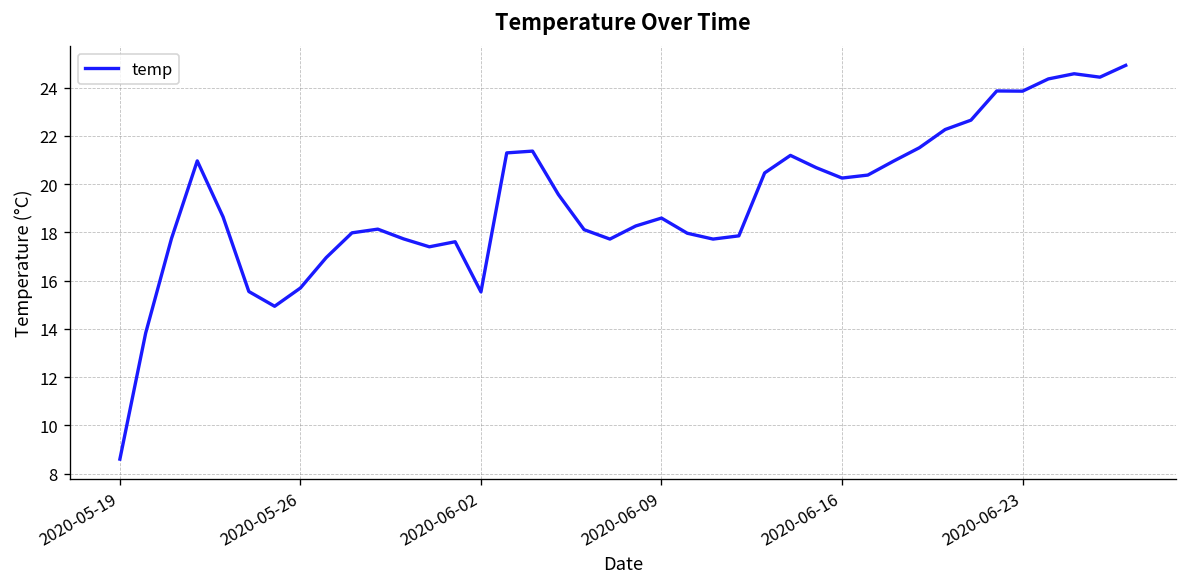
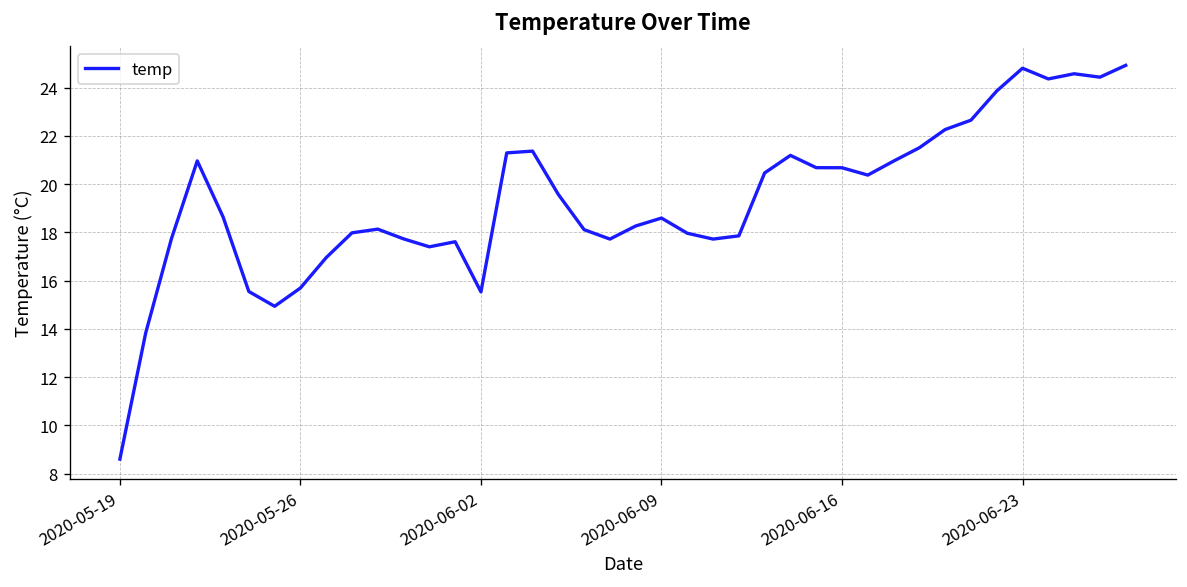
2020-06-16: 20.3 -> 20.7
2020-06-23: 23.9 -> 24.8
